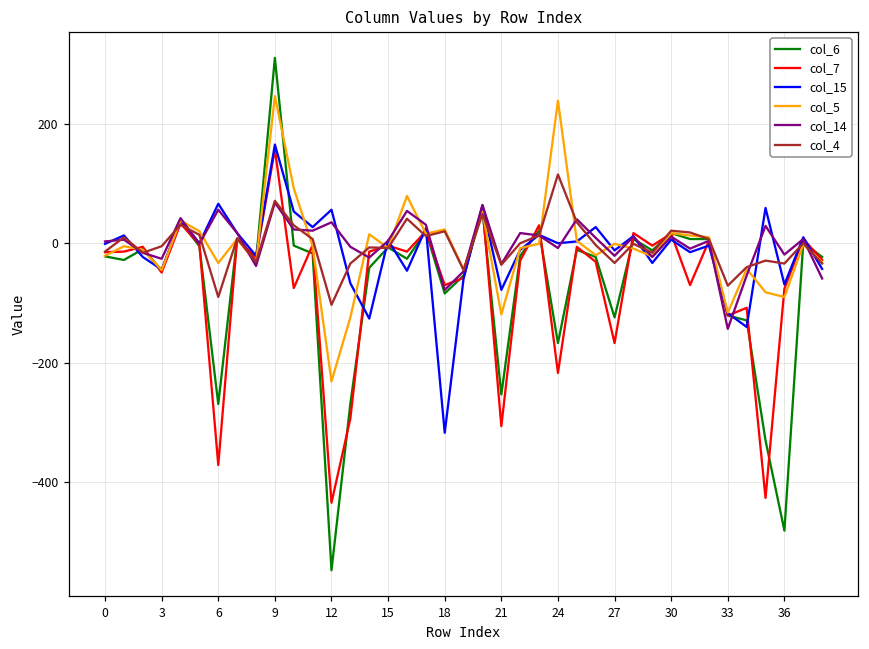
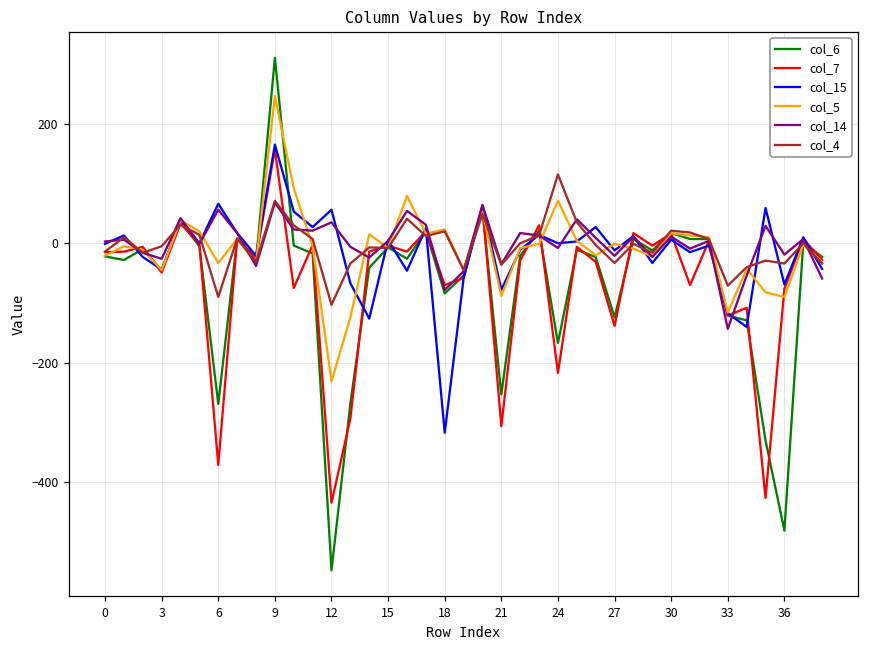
col_5, 21: -120 -> -90
col_5, 24: 240 -> 70
col_7, 27: -170 -> -140
